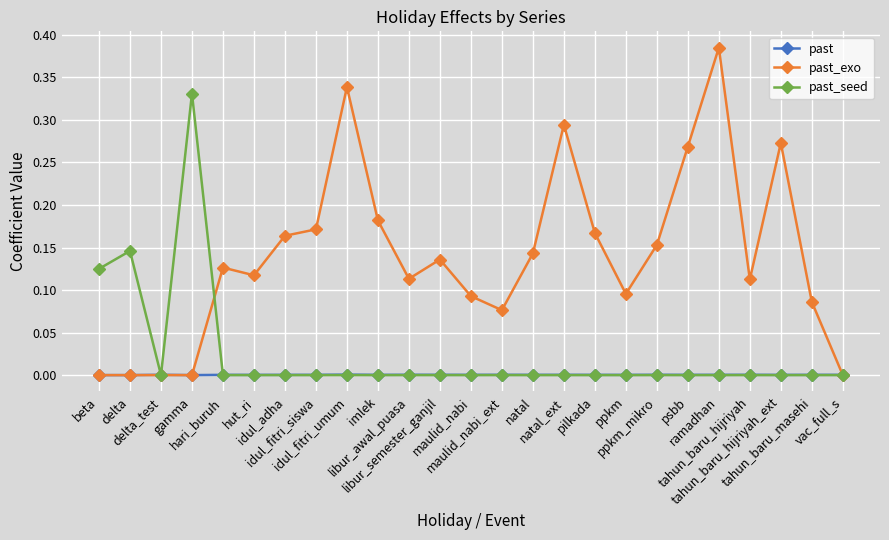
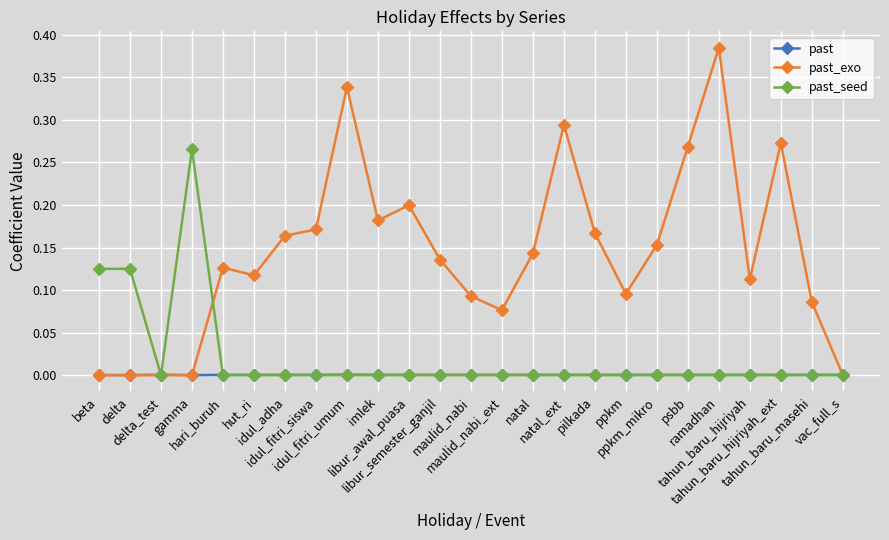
past_seed, delta: 0.15 -> 0.12
past_seed, gamma: 0.33 -> 0.27
past_exo, libur_awal_puasa: 0.11 -> 0.20
